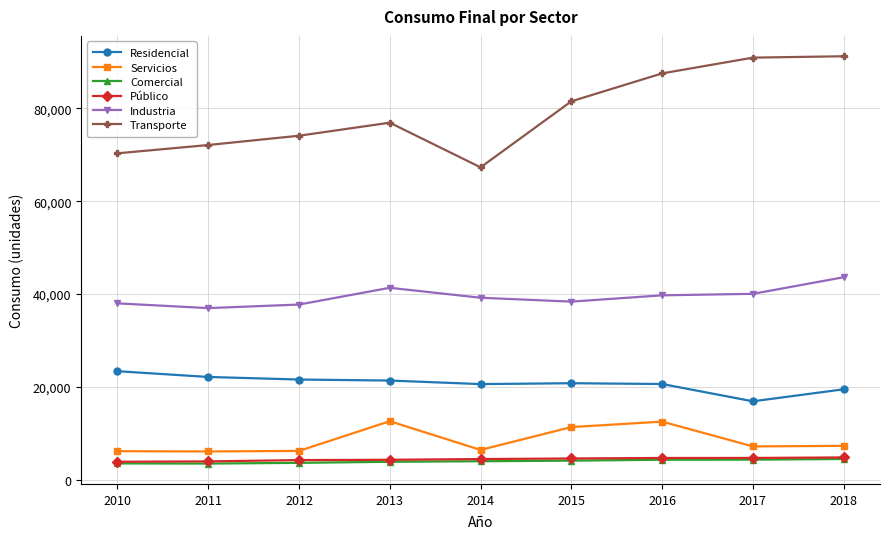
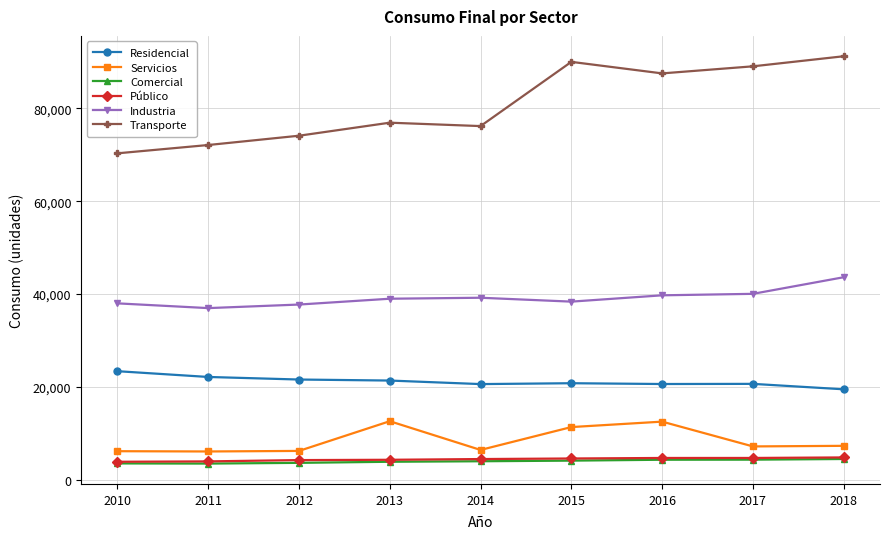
Industria, 2013: 41,000 -> 39,000
Transporte, 2014: 67,000 -> 76,000
Transporte, 2015: 82,000 -> 90,000
Residencial, 2017: 17,000 -> 21,000
Transporte, 2017: 91,000 -> 89,000
